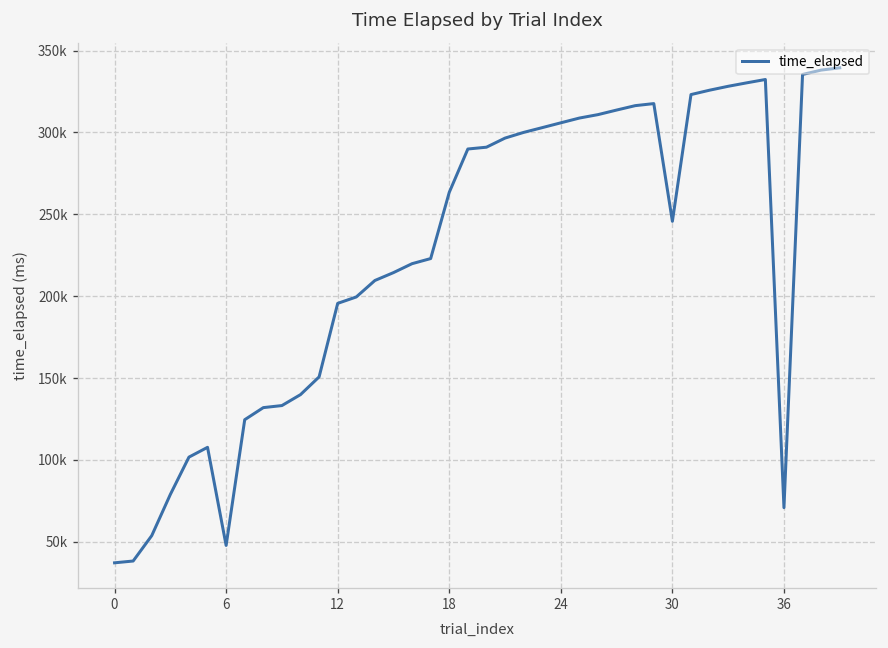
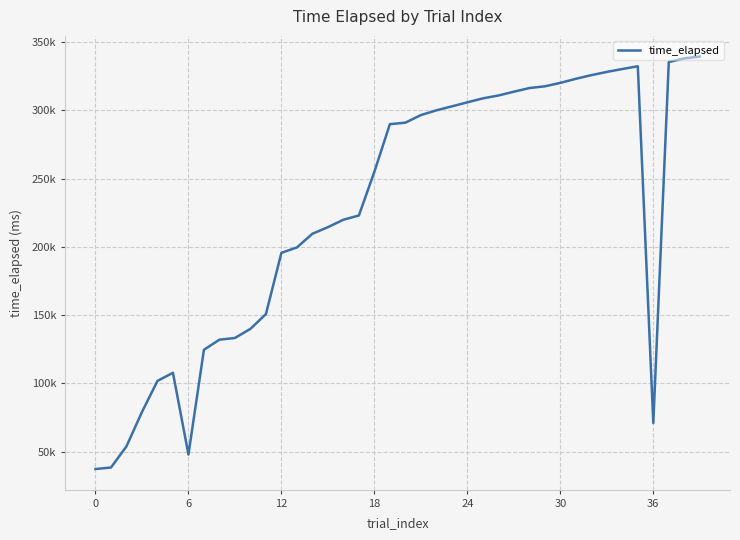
18: 263000 -> 255000
30: 246000 -> 320000
